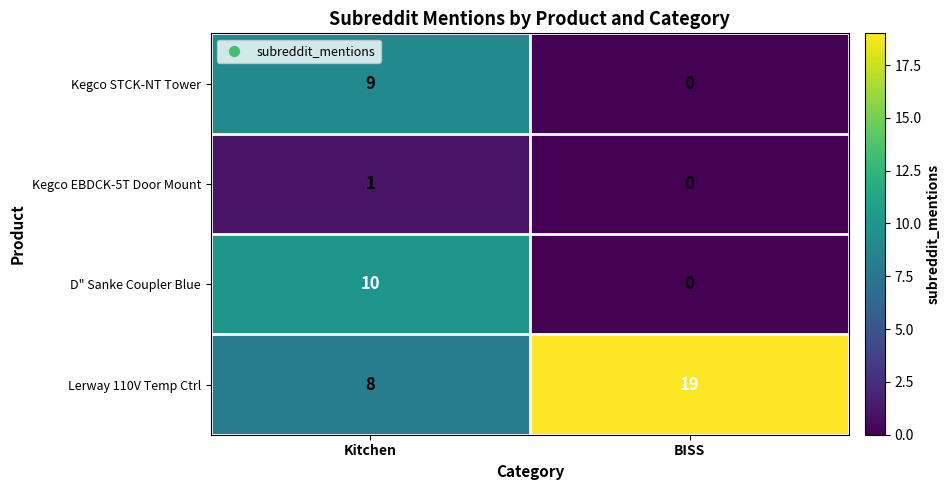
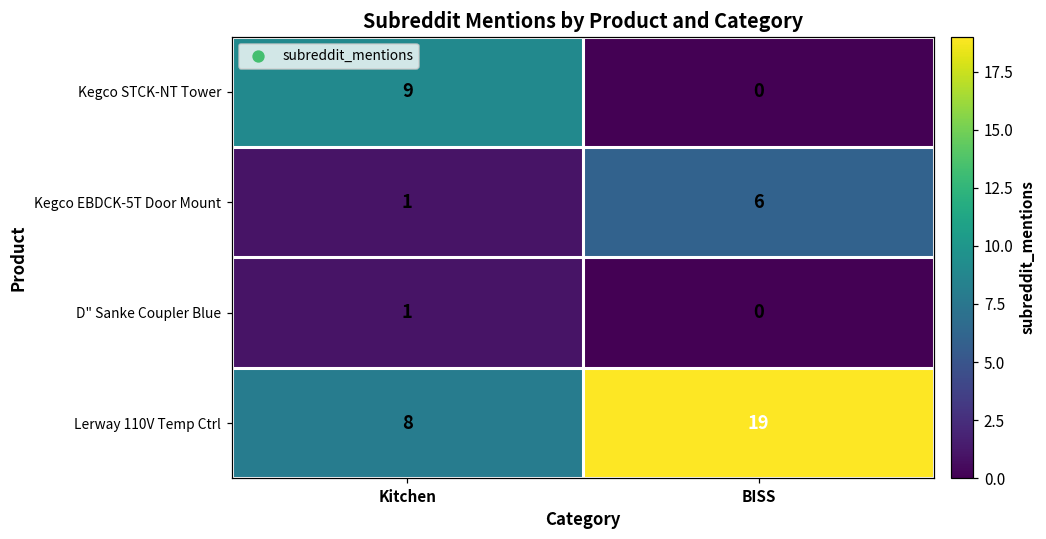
Kegco EBDCK-5T Door Mount, BISS: 0 -> 6
D" Sanke Coupler Blue, Kitchen: 10 -> 1
